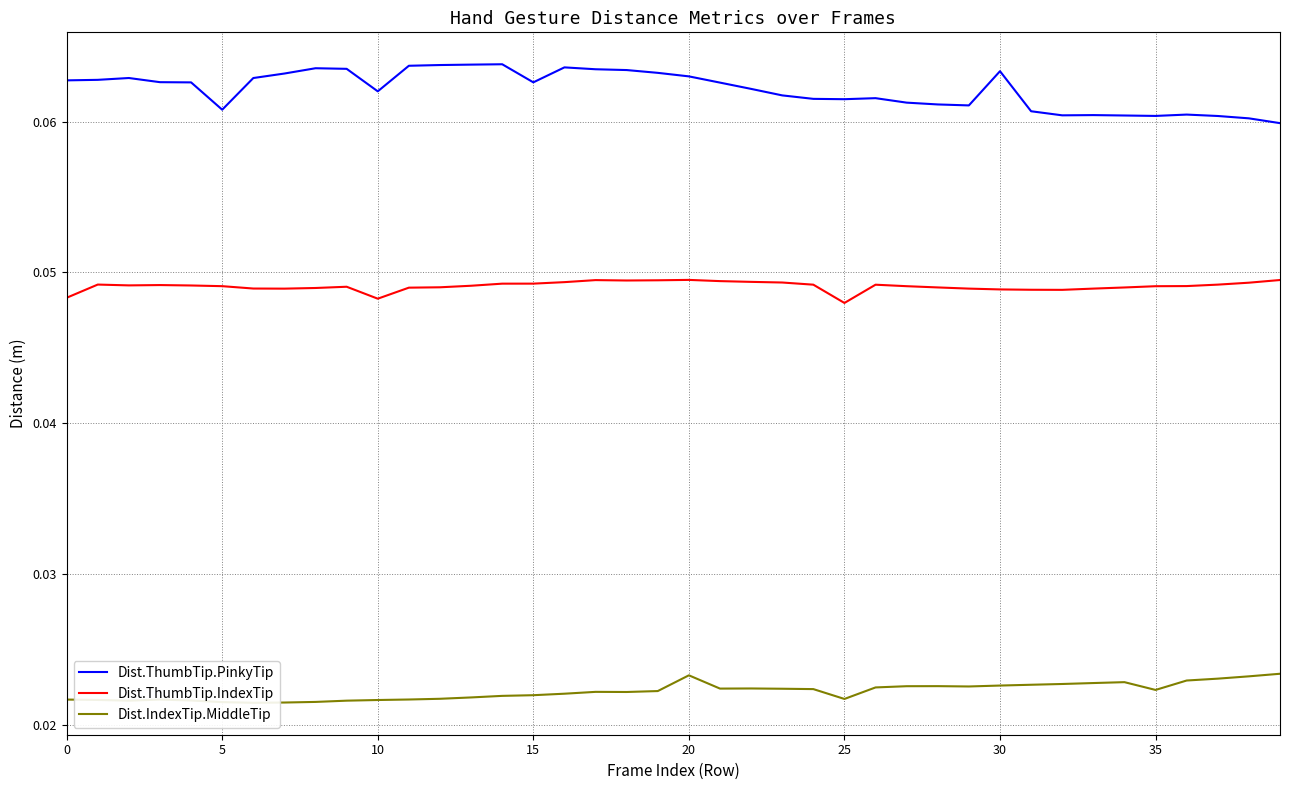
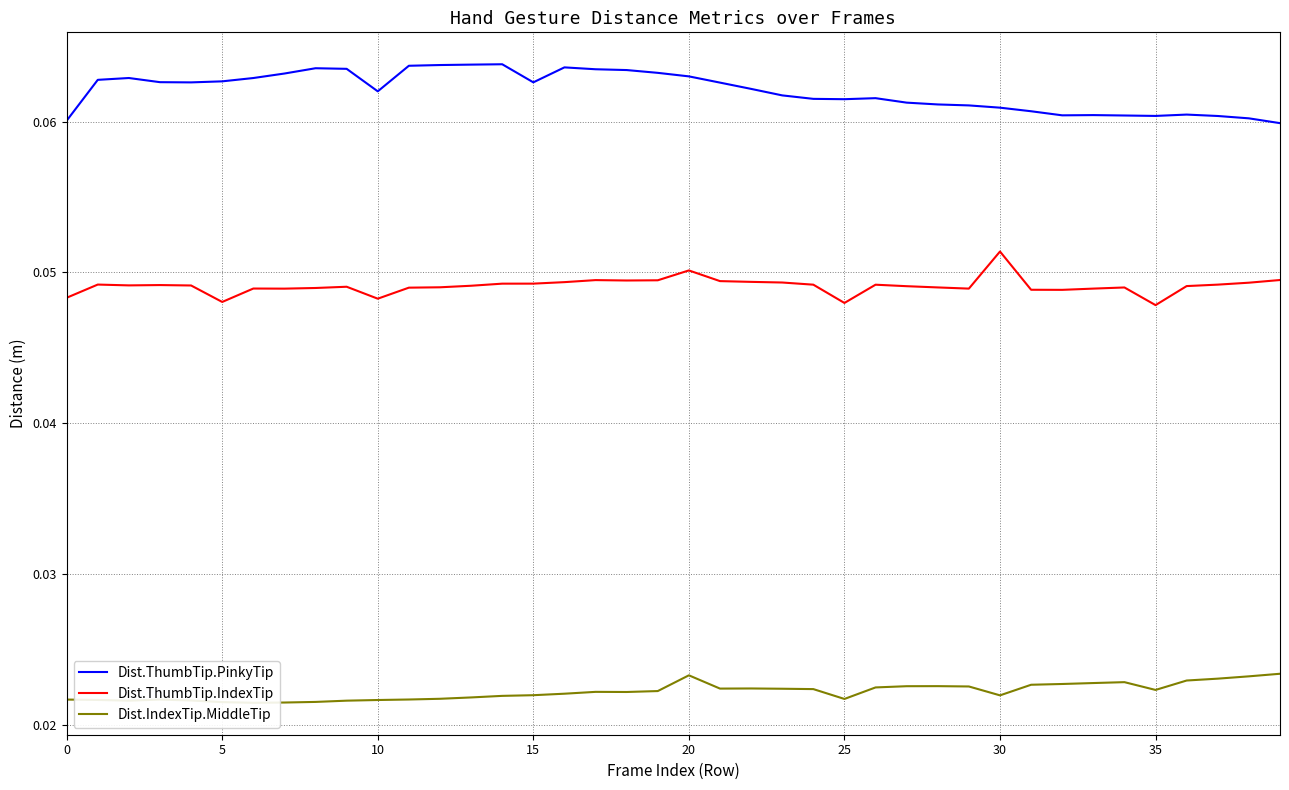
Dist.ThumbTip.PinkyTip, 0: 0.0627 -> 0.0601
Dist.ThumbTip.PinkyTip, 5: 0.0608 -> 0.0627
Dist.ThumbTip.IndexTip, 5: 0.0491 -> 0.0480
Dist.ThumbTip.IndexTip, 20: 0.0495 -> 0.0501
Dist.ThumbTip.PinkyTip, 30: 0.0633 -> 0.0609
Dist.ThumbTip.IndexTip, 30: 0.0489 -> 0.0514
Dist.IndexTip.MiddleTip, 30: 0.0226 -> 0.0220
Dist.ThumbTip.IndexTip, 35: 0.0491 -> 0.0478
